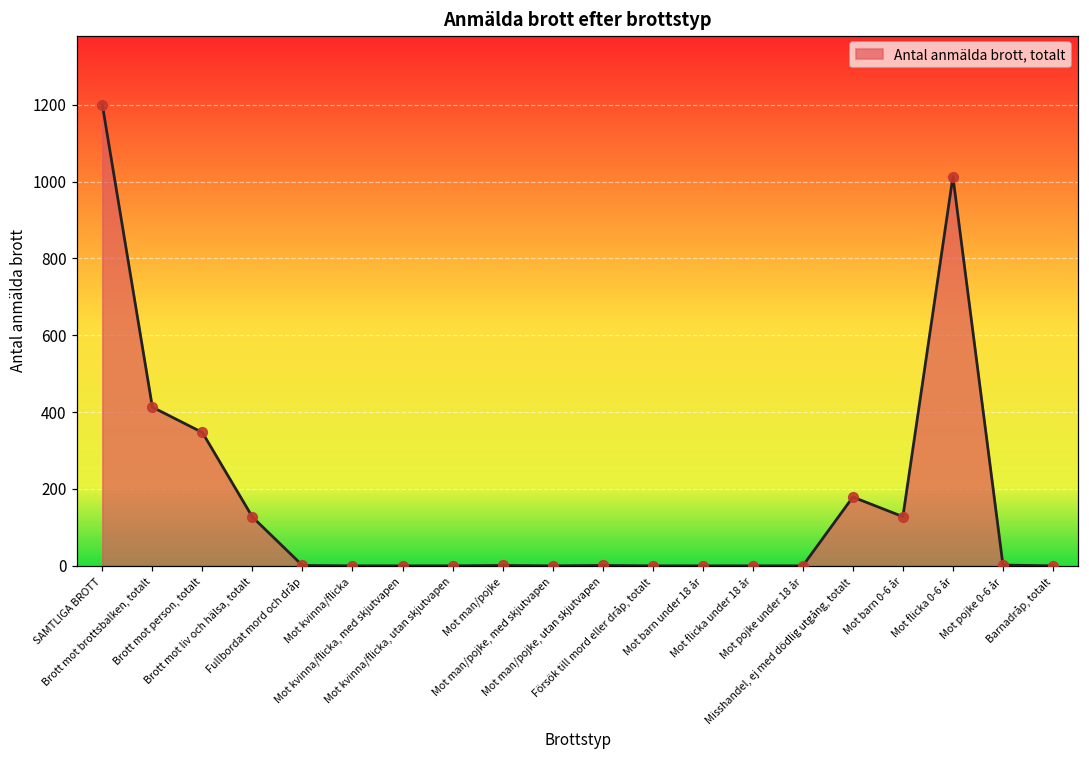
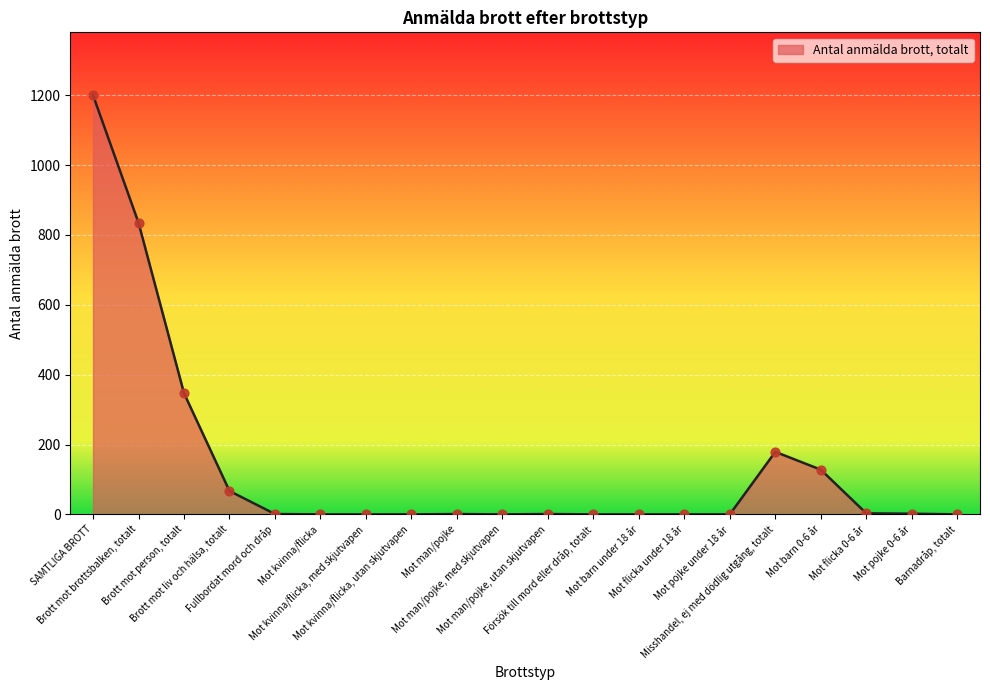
Brott mot brottsbalken, totalt: 410 -> 840
Brott mot liv och hälsa, totalt: 130 -> 70
Mot flicka 0-6 år: 1010 -> 0
